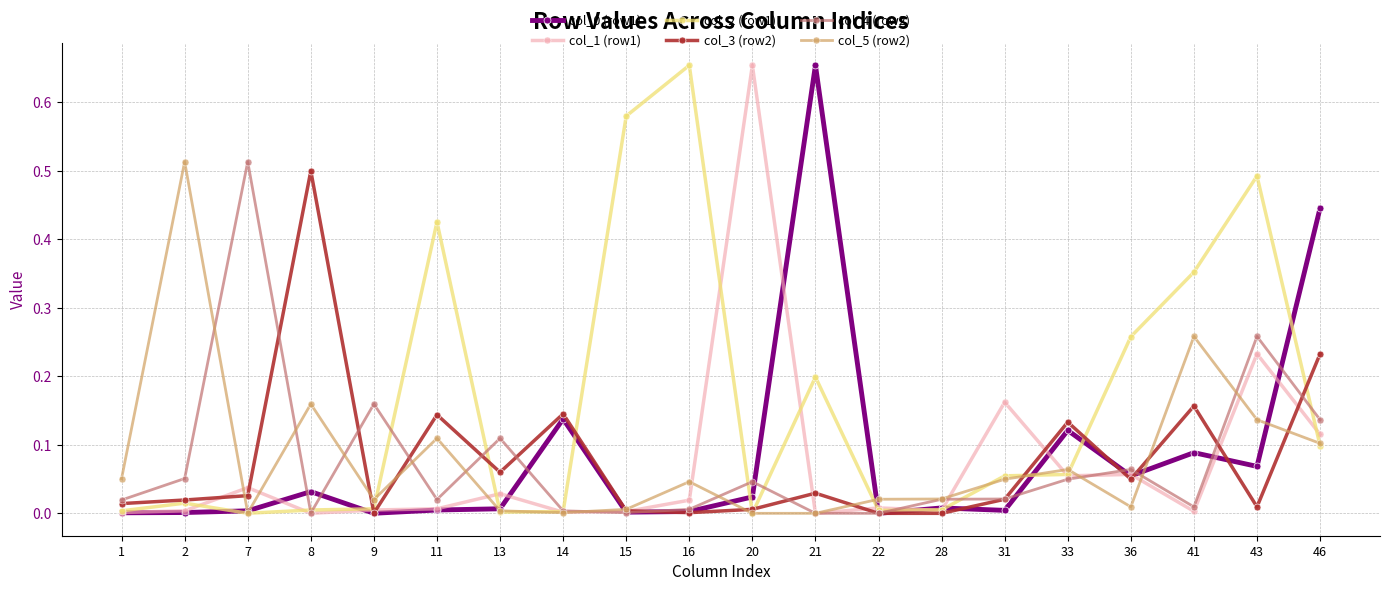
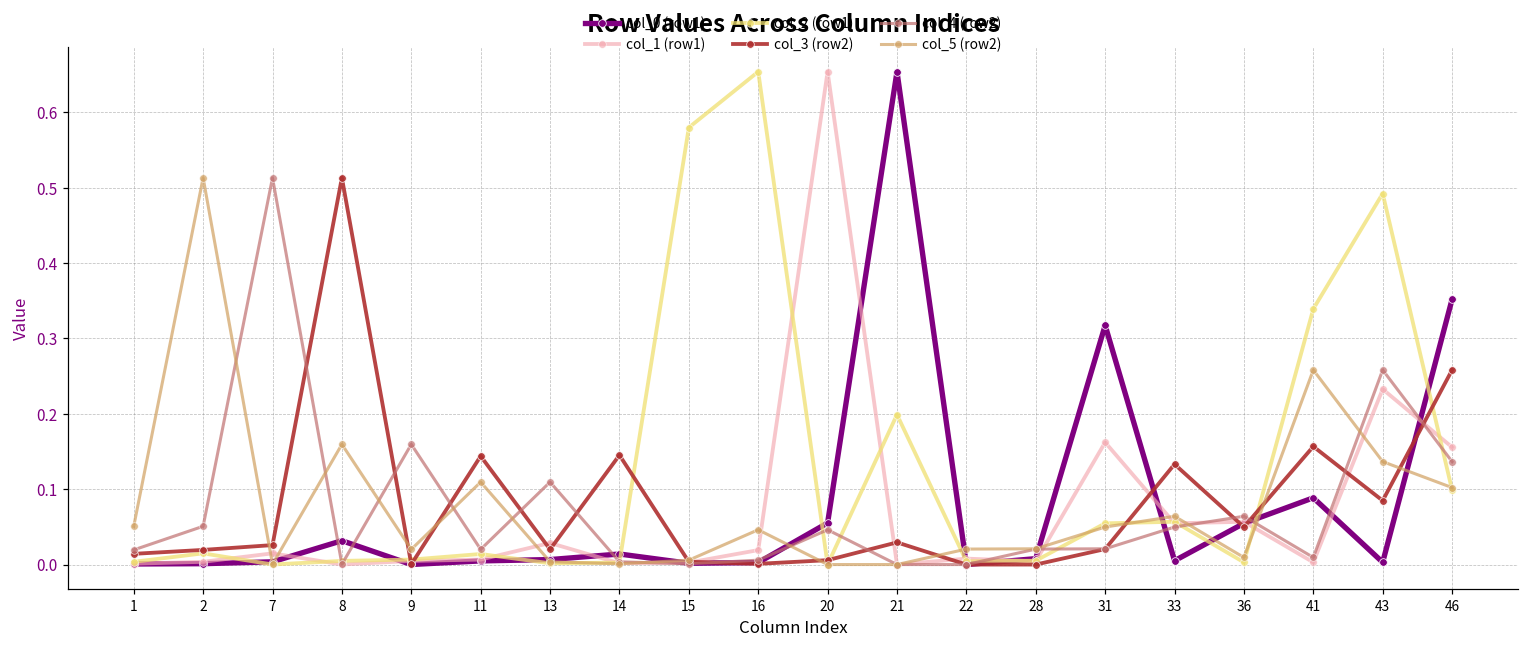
col_1 (row1), 7: 0.04 -> 0.01
col_3 (row2), 8: 0.50 -> 0.51
col_2 (row1), 11: 0.43 -> 0.01
col_3 (row2), 13: 0.06 -> 0.02
col_0 (row1), 14: 0.14 -> 0.01
col_0 (row1), 20: 0.02 -> 0.06
col_0 (row1), 31: 0.00 -> 0.32
col_0 (row1), 33: 0.12 -> 0.01
col_2 (row1), 36: 0.26 -> 0.00
col_2 (row1), 41: 0.35 -> 0.34
col_0 (row1), 43: 0.07 -> 0.00
col_3 (row2), 43: 0.01 -> 0.08
col_0 (row1), 46: 0.45 -> 0.35
col_1 (row1), 46: 0.12 -> 0.16
col_3 (row2), 46: 0.23 -> 0.26
